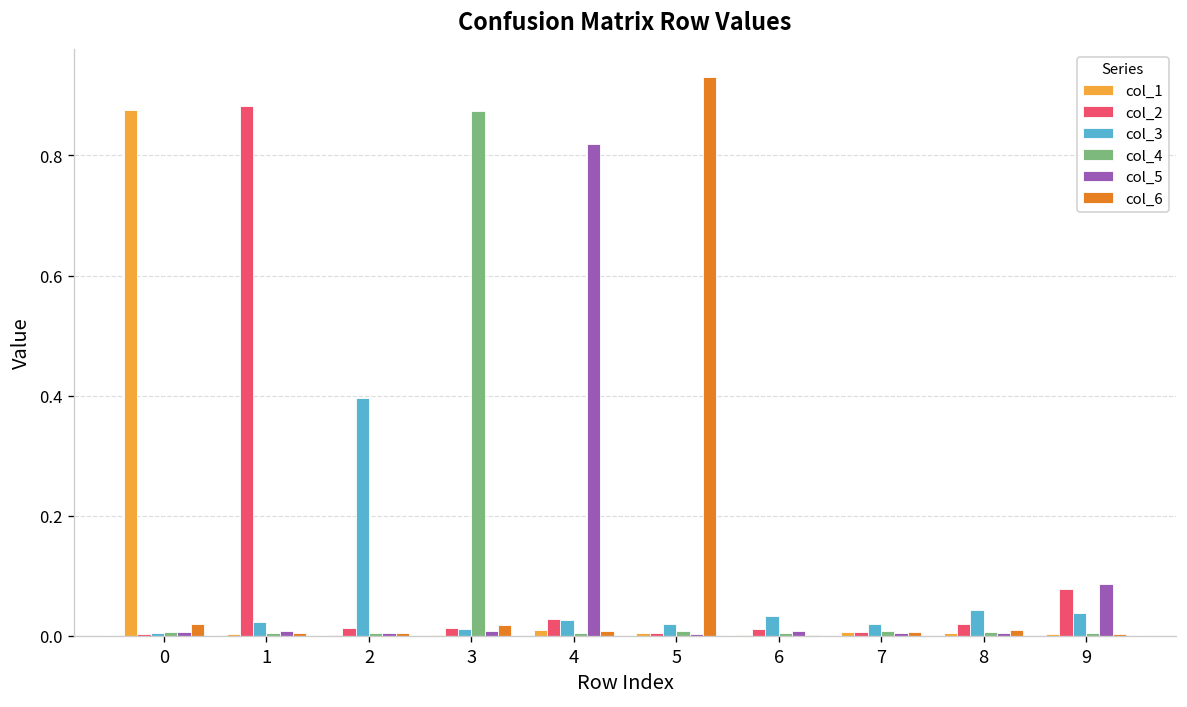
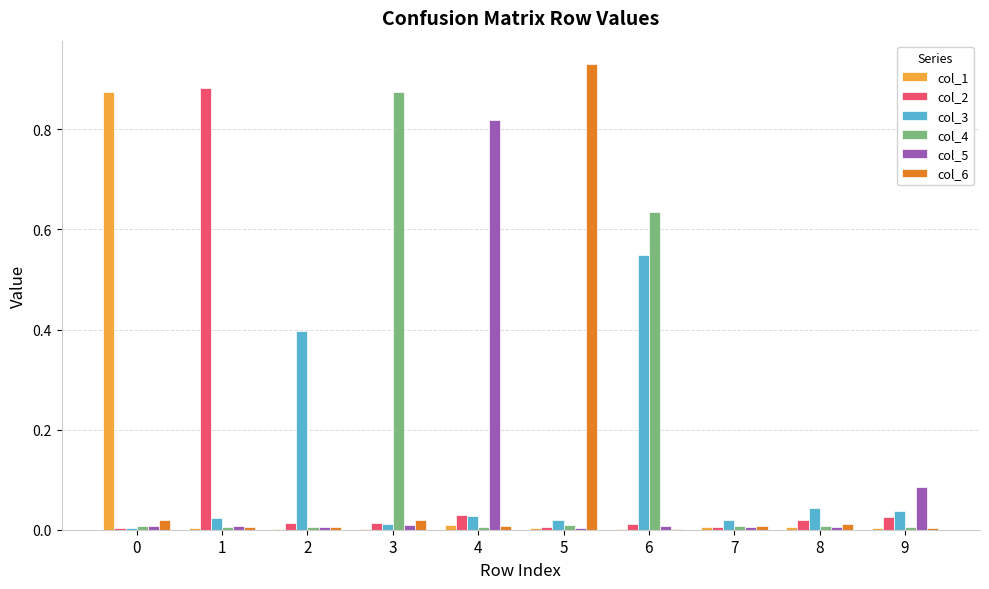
col_3, 6: 0.03 -> 0.55
col_4, 6: 0.00 -> 0.63
col_2, 9: 0.08 -> 0.03
